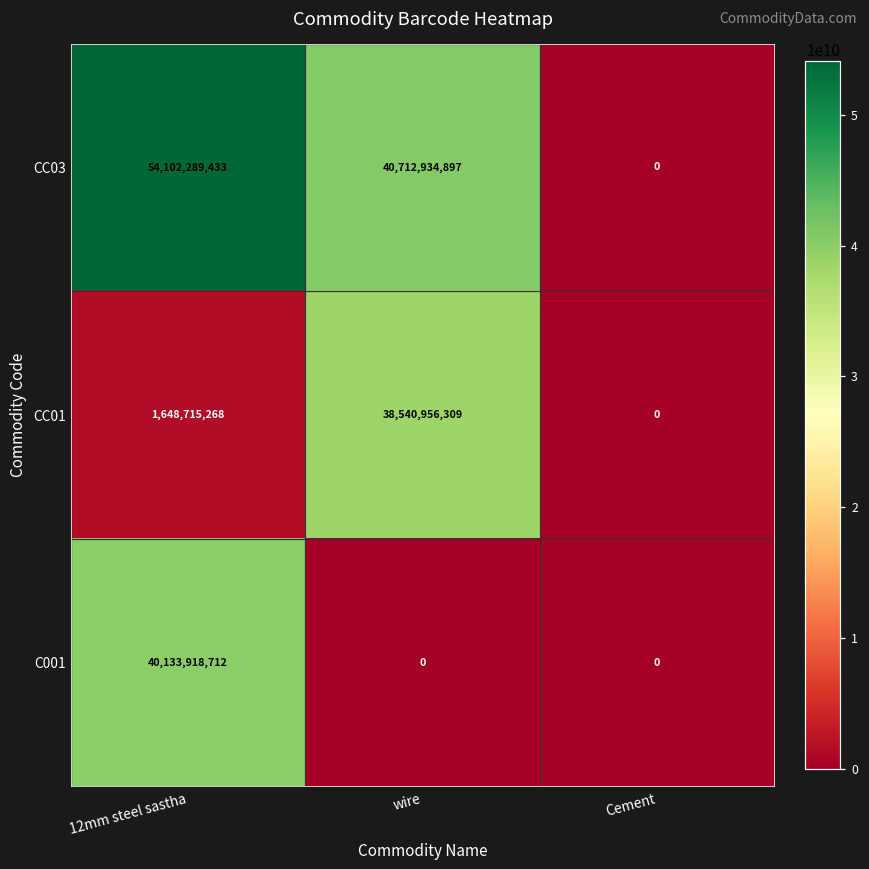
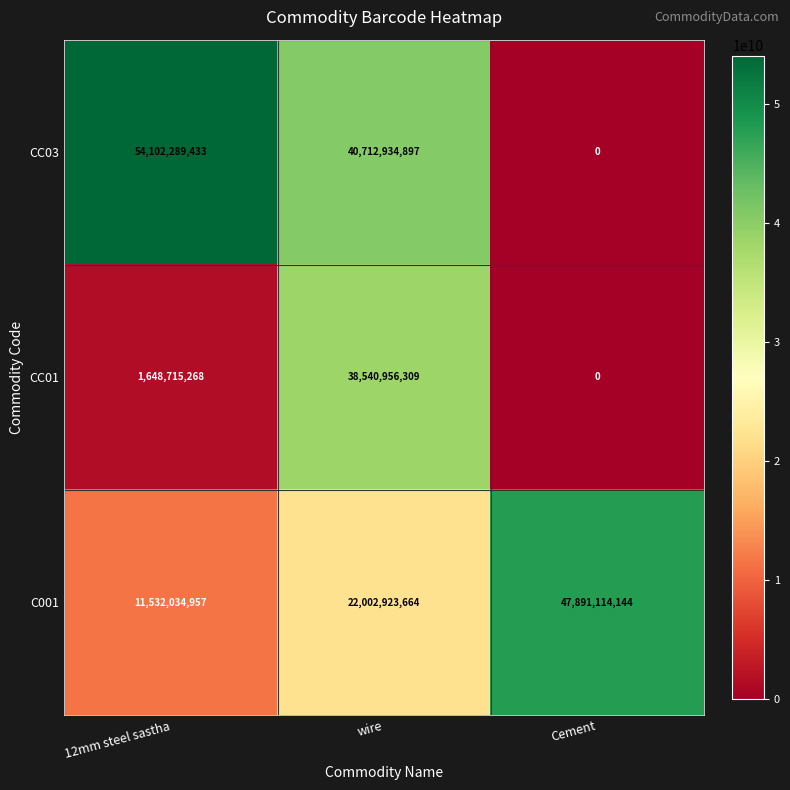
C001, 12mm steel sastha: 40,133,918,712 -> 11,532,034,957
C001, wire: 0 -> 22,002,923,664
C001, Cement: 0 -> 47,891,114,144
